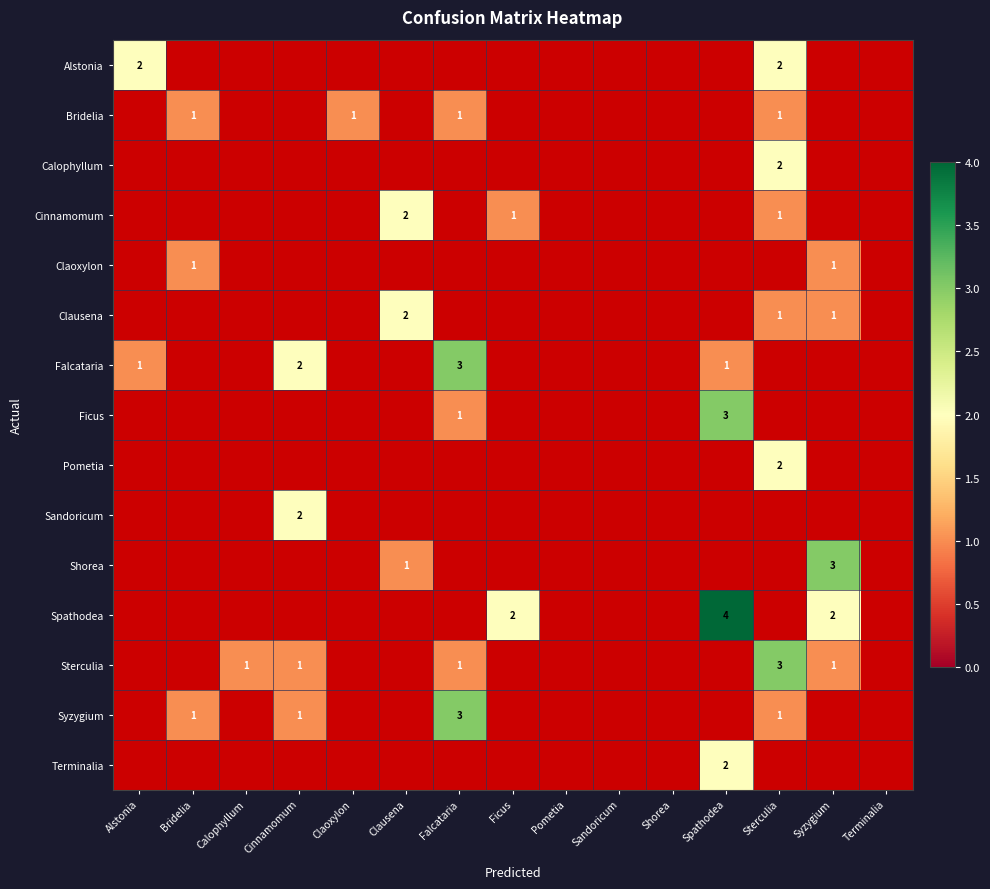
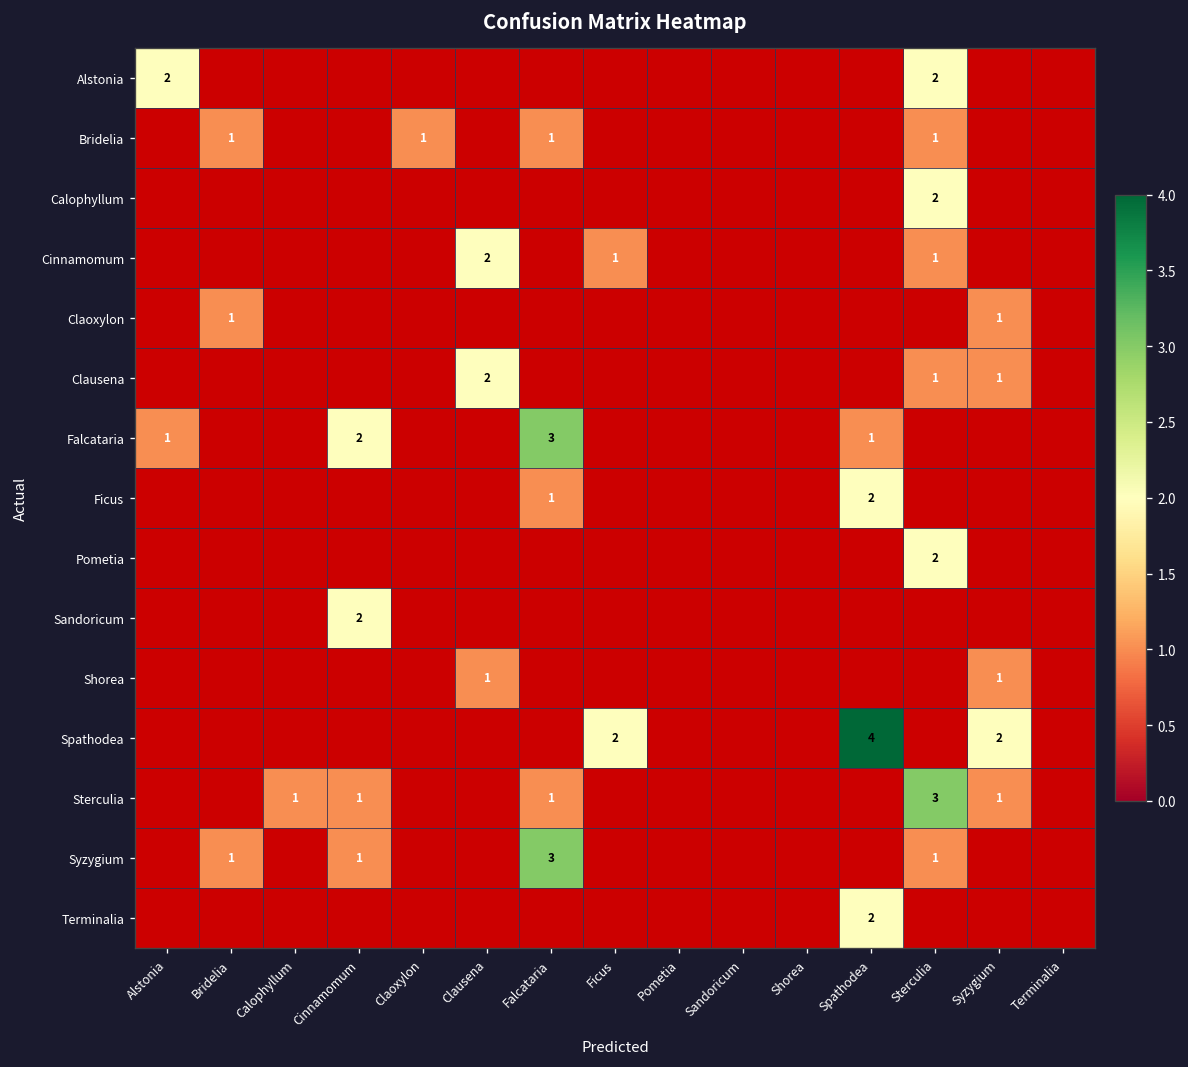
Ficus, Spathodea: 3 -> 2
Shorea, Syzygium: 3 -> 1
